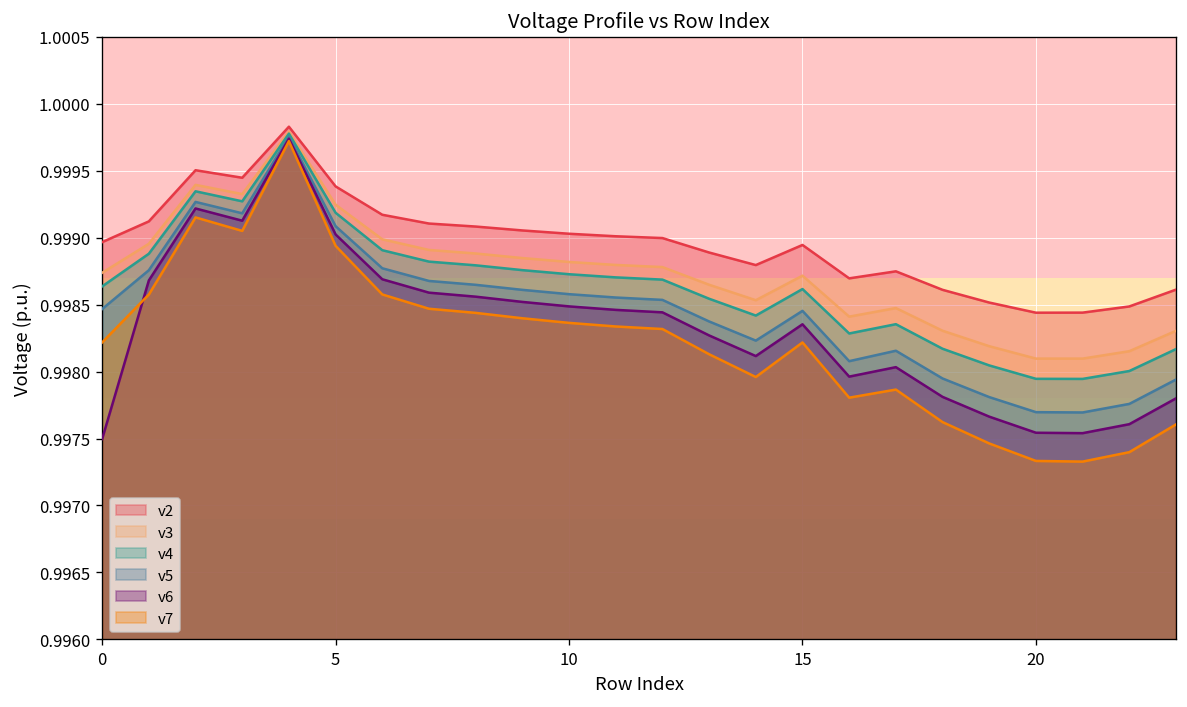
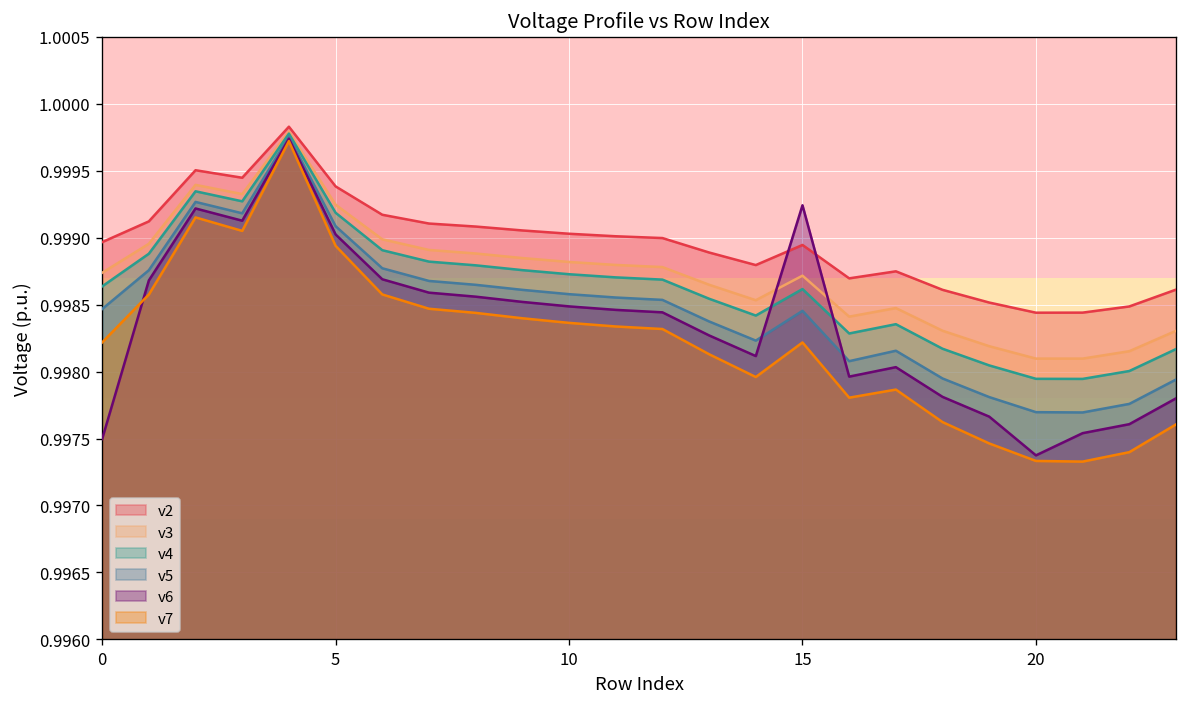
v6, 15: 0.99835 -> 0.99924
v6, 20: 0.99754 -> 0.99737
